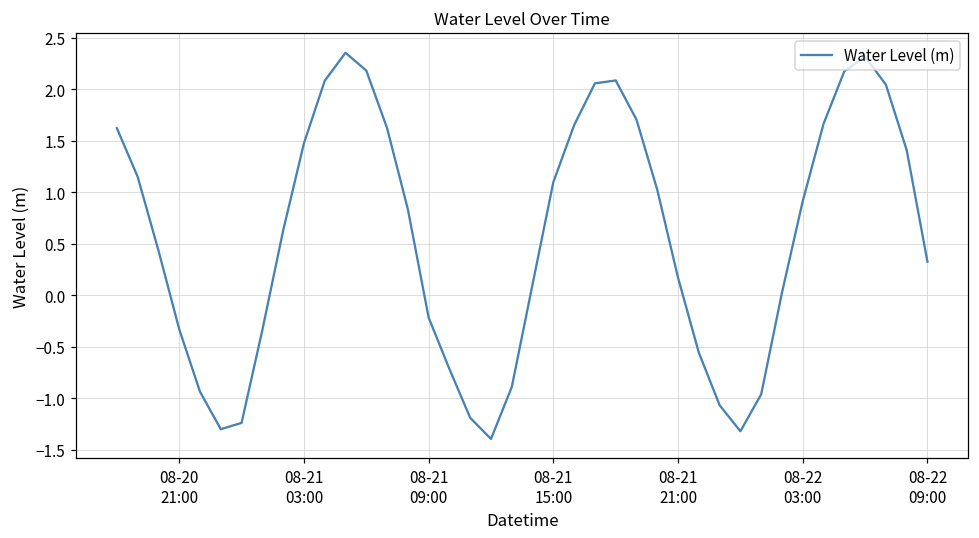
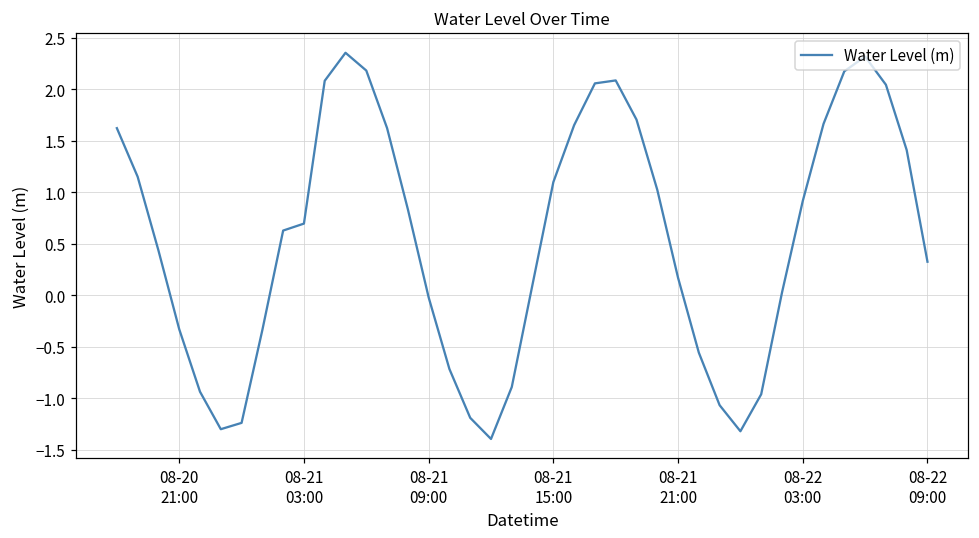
08-21 03:00: 1.5 -> 0.7
08-21 09:00: -0.2 -> 0.0
